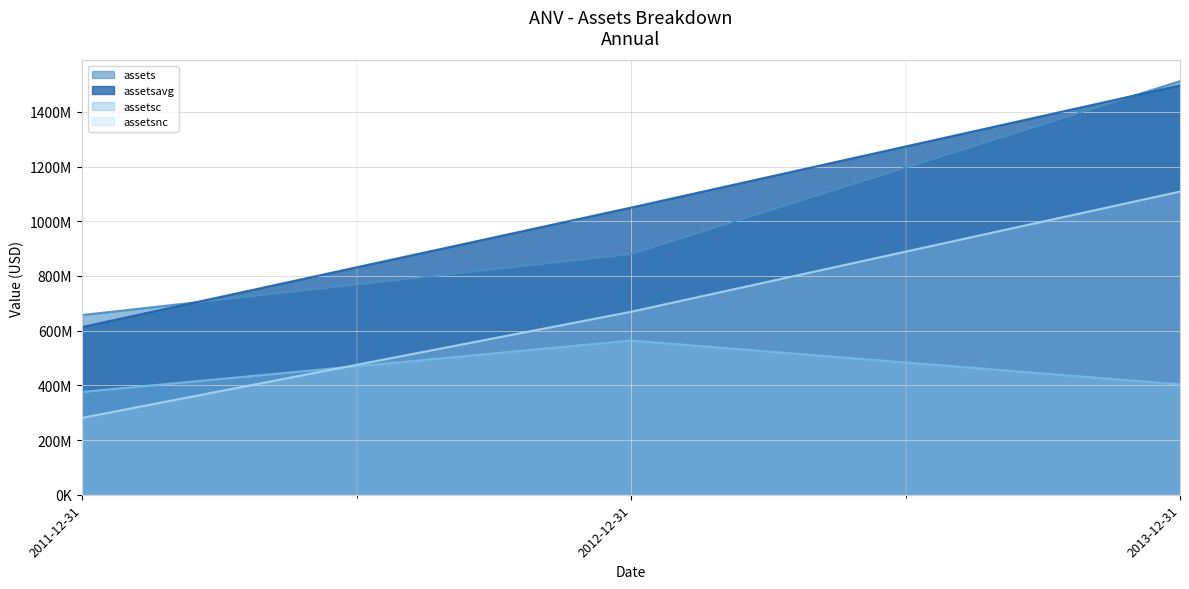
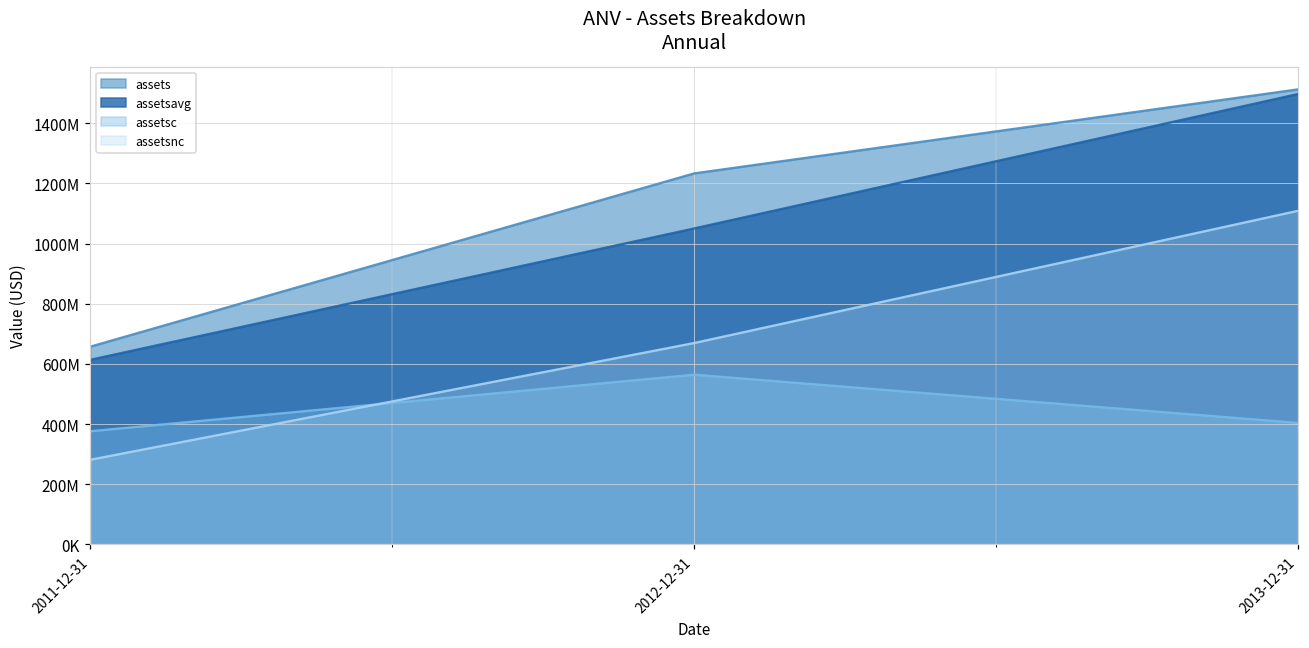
assets, 2012-12-31: 880000000 -> 1230000000
